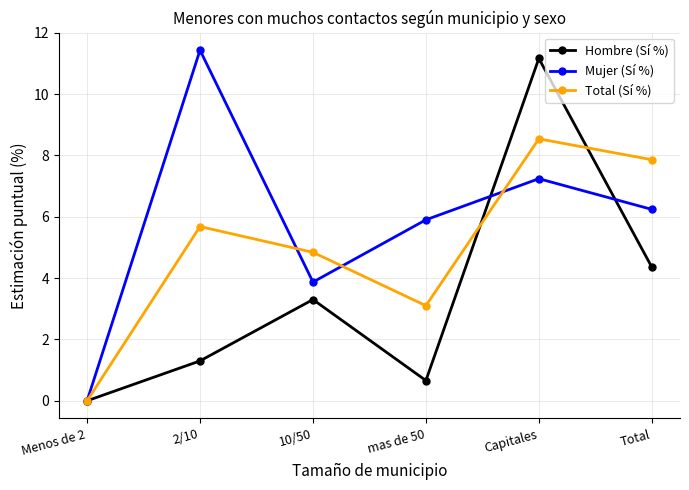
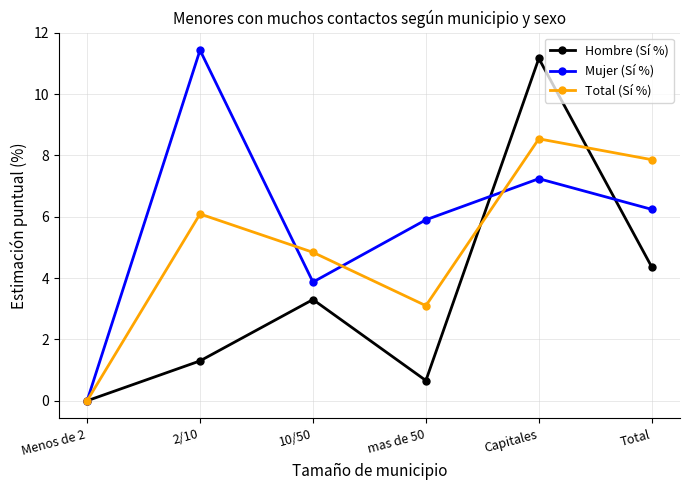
Total (Sí %), 2/10: 5.7 -> 6.1
